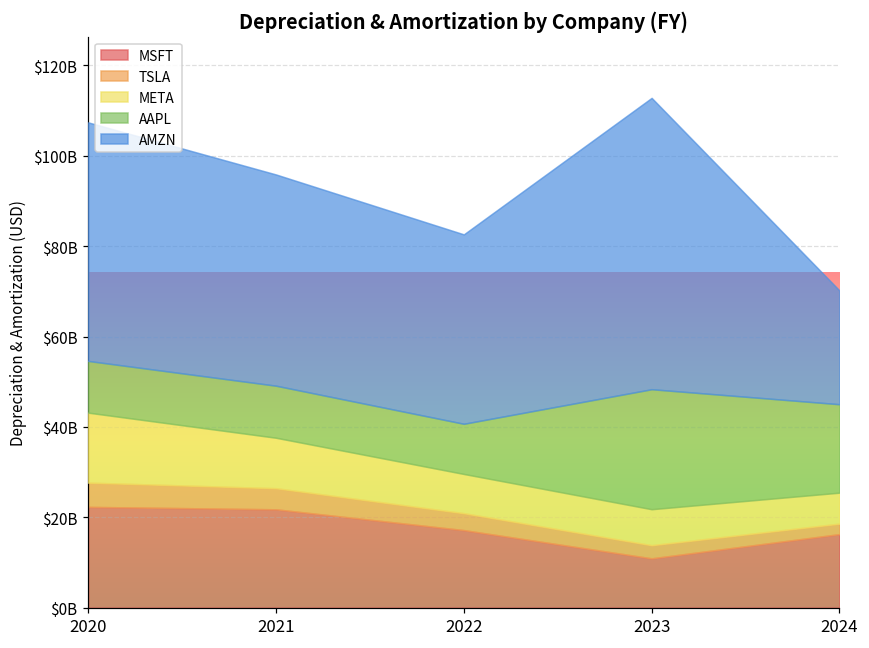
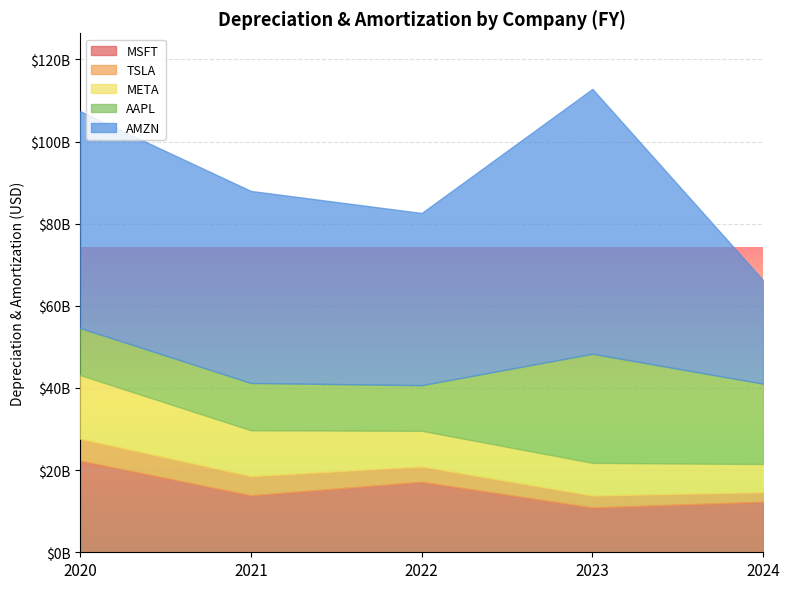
MSFT, 2021: $22000000000 -> $14000000000
MSFT, 2024: $16000000000 -> $12000000000
